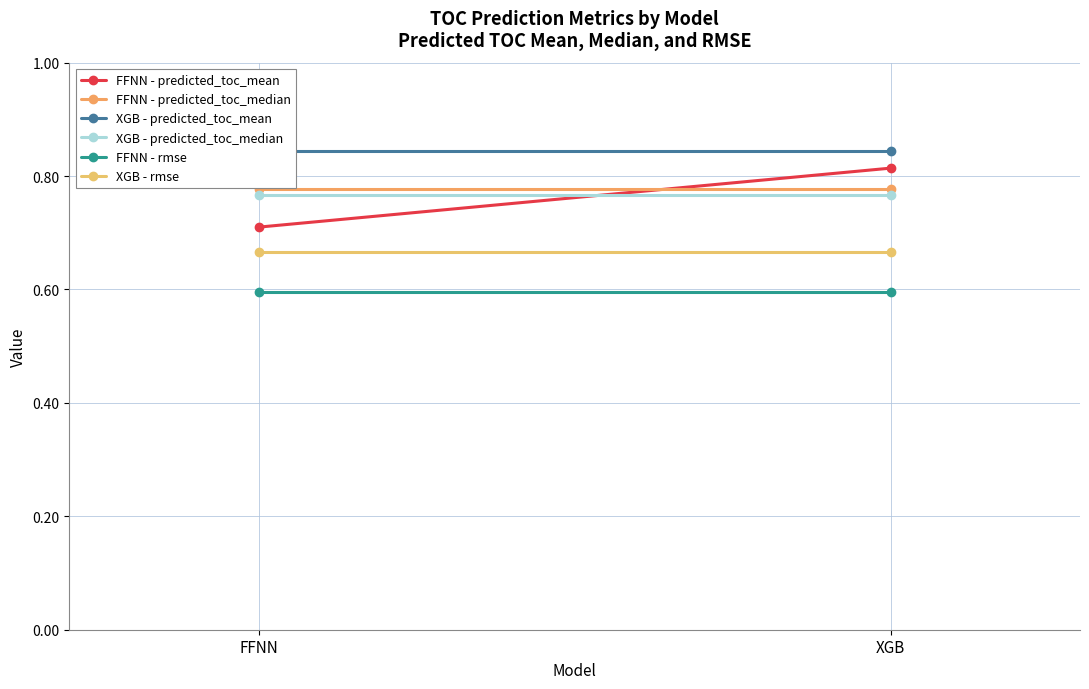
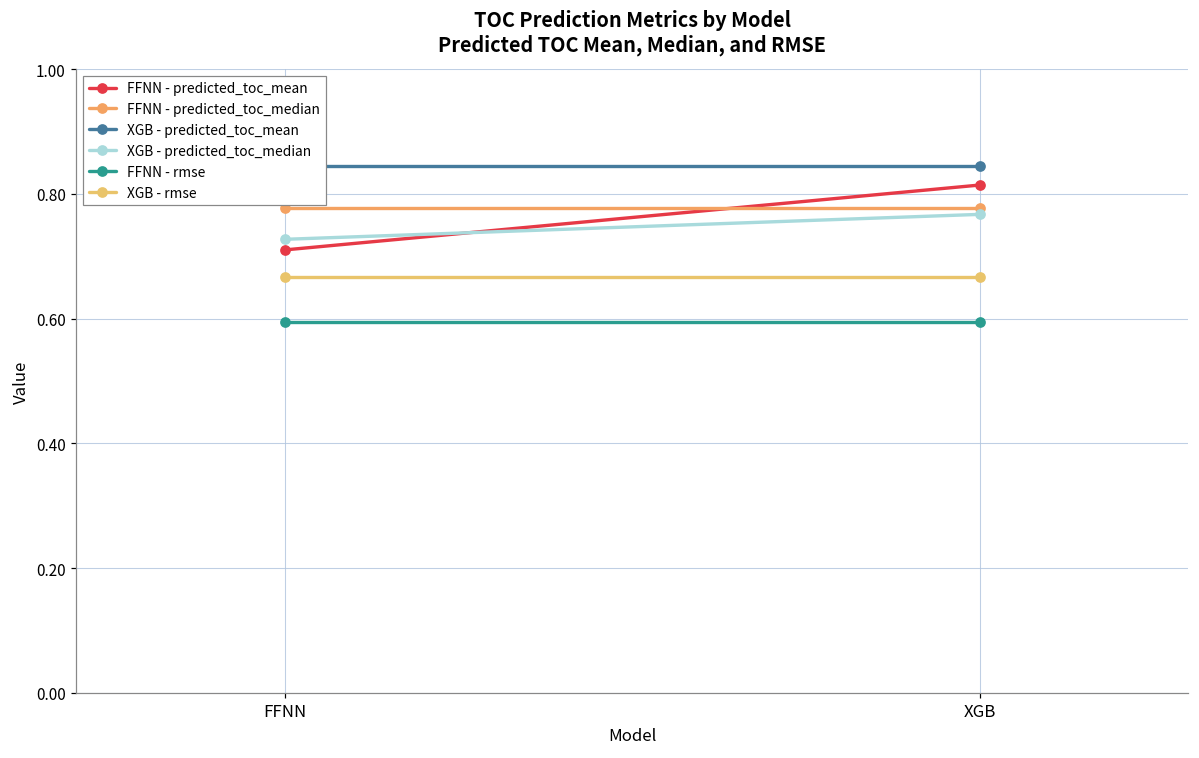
XGB - predicted_toc_median, FFNN: 0.77 -> 0.73
